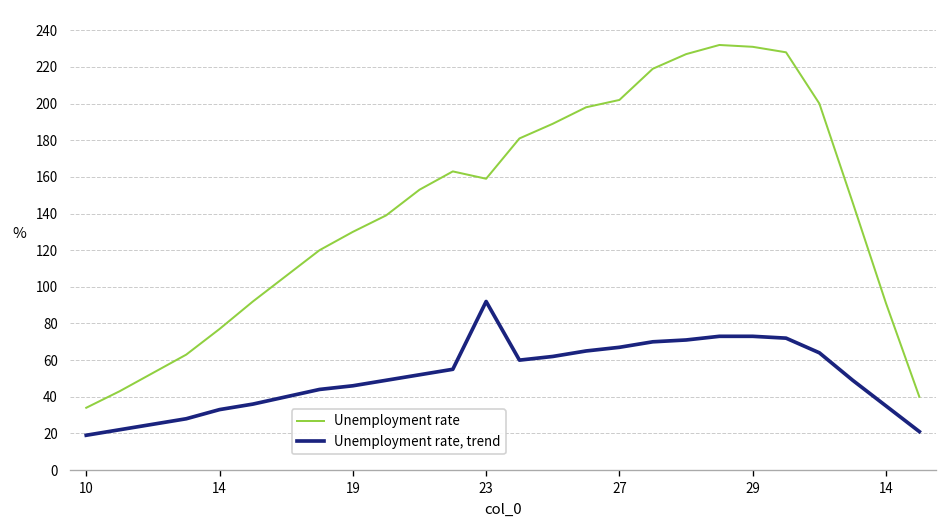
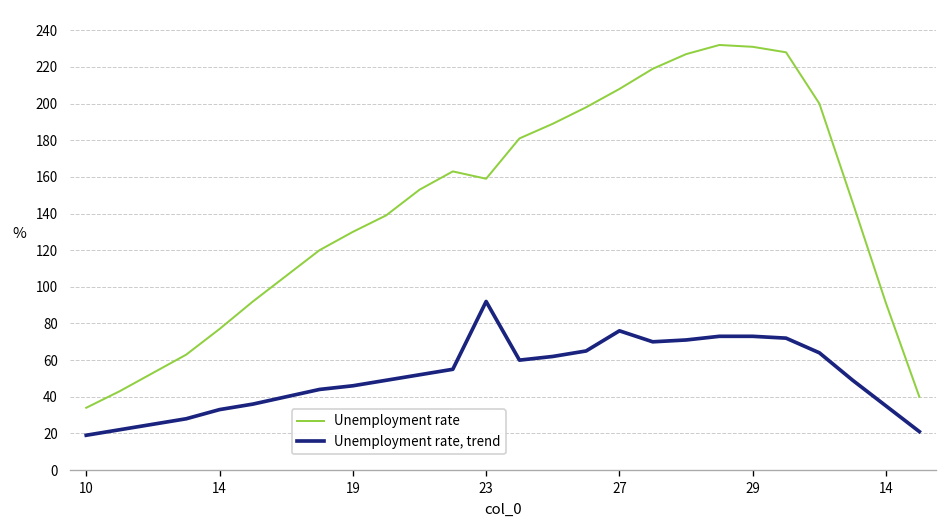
Unemployment rate, 27: 202 -> 208
Unemployment rate, trend, 27: 67 -> 76
